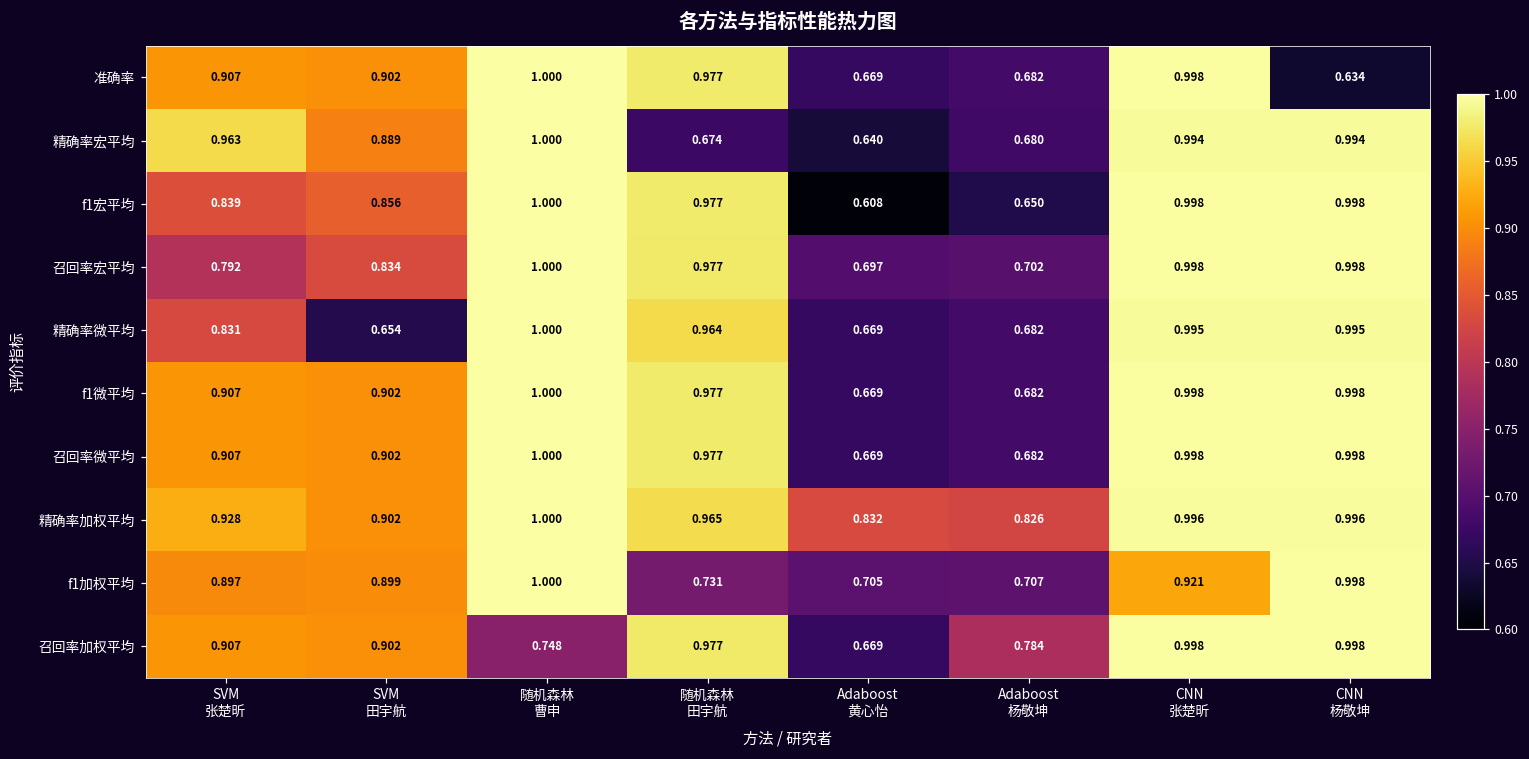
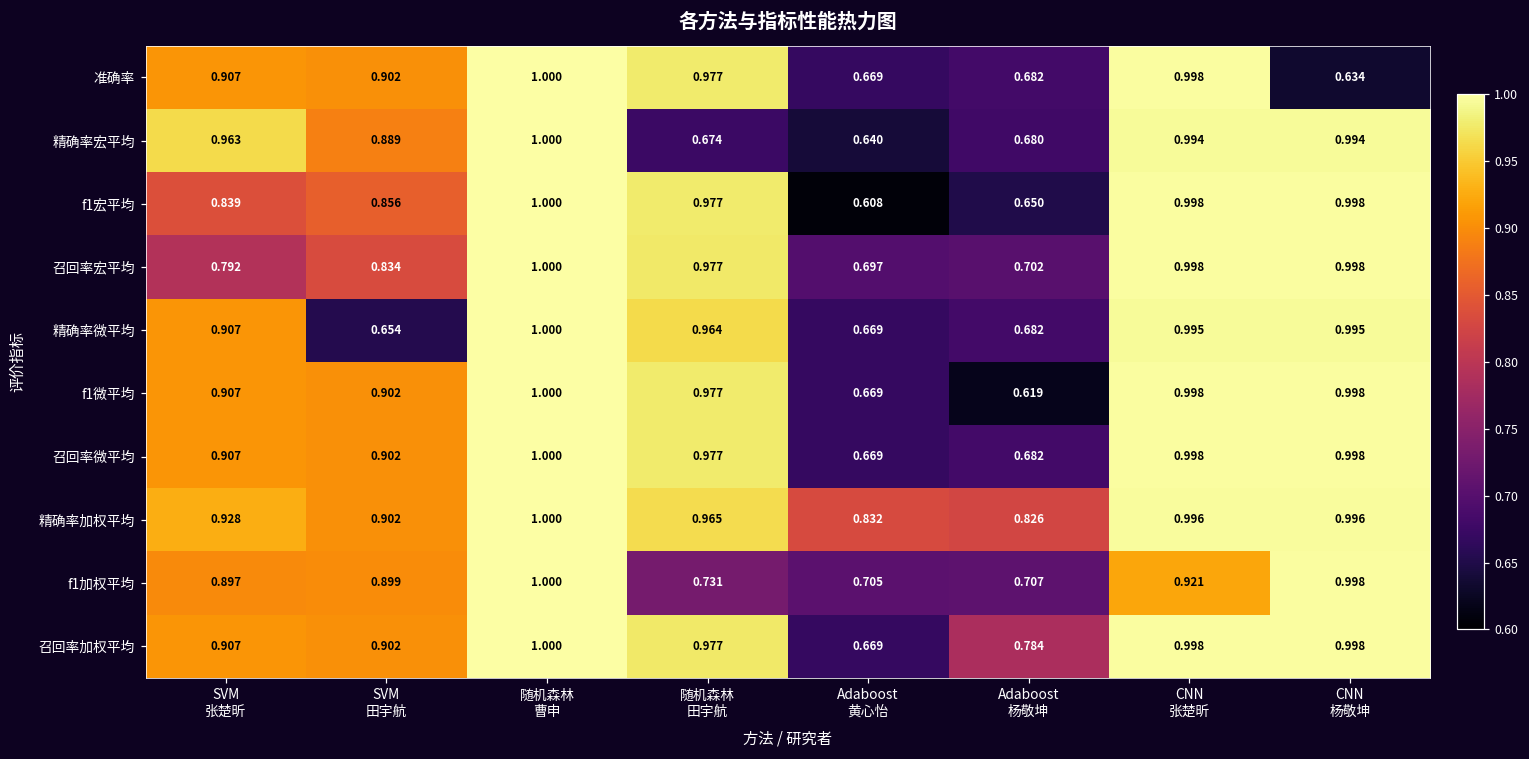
精确率微平均, SVM 张楚昕: 0.831 -> 0.907
f1微平均, Adaboost 杨敬坤: 0.682 -> 0.619
召回率加权平均, 随机森林 曹申: 0.748 -> 1.000
